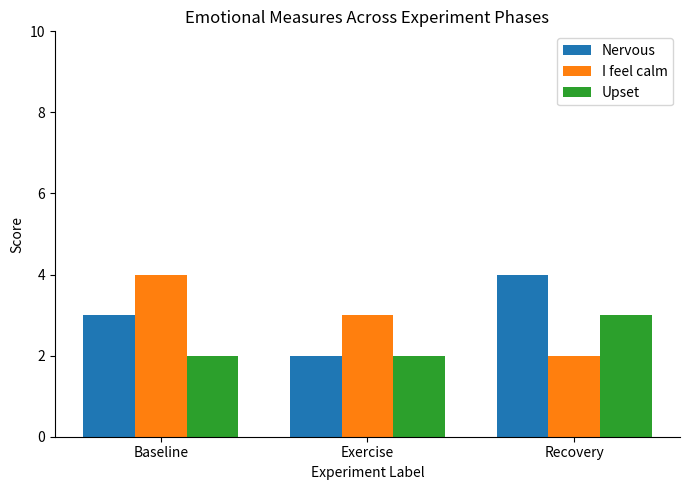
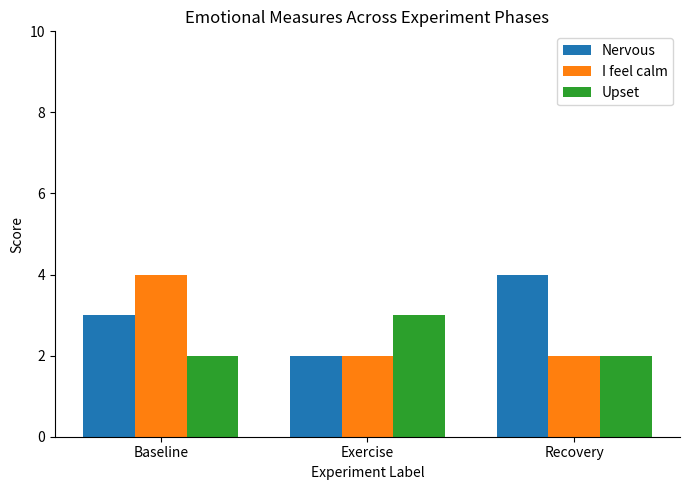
I feel calm, Exercise: 3 -> 2
Upset, Exercise: 2 -> 3
Upset, Recovery: 3 -> 2
